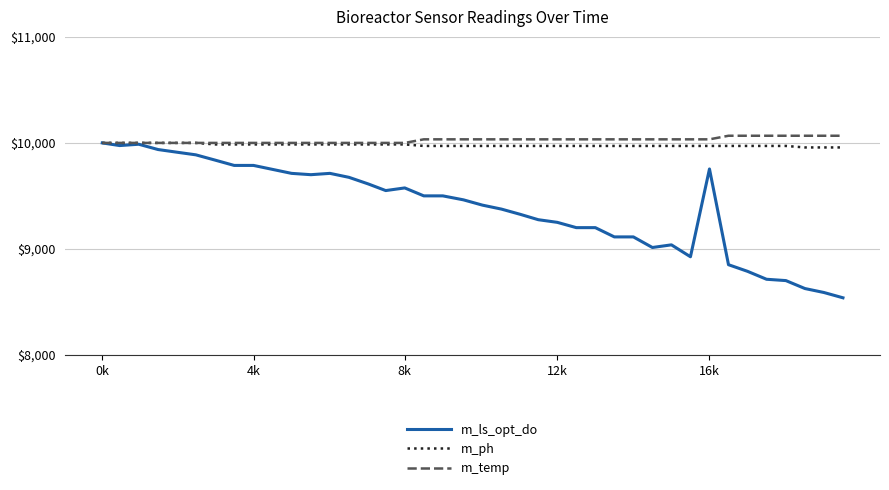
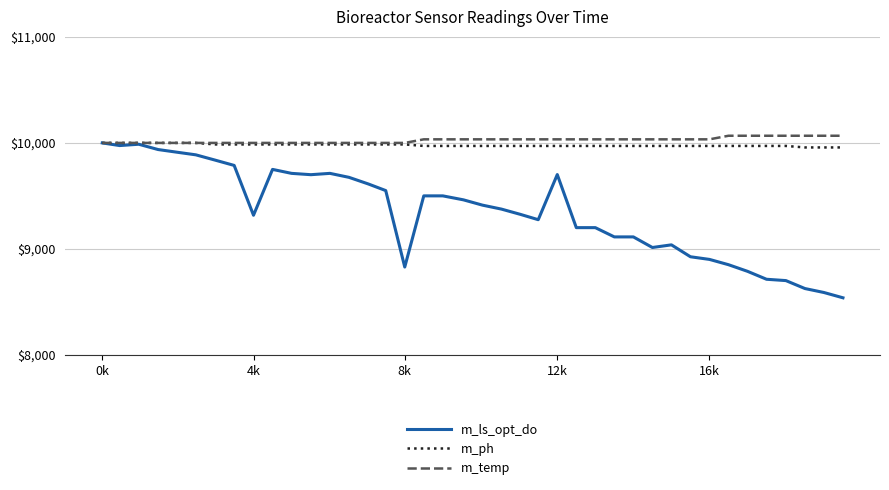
m_ls_opt_do, 4k: $9,790 -> $9,320
m_ls_opt_do, 8k: $9,580 -> $8,830
m_ls_opt_do, 12k: $9,250 -> $9,700
m_ls_opt_do, 16k: $9,750 -> $8,900
